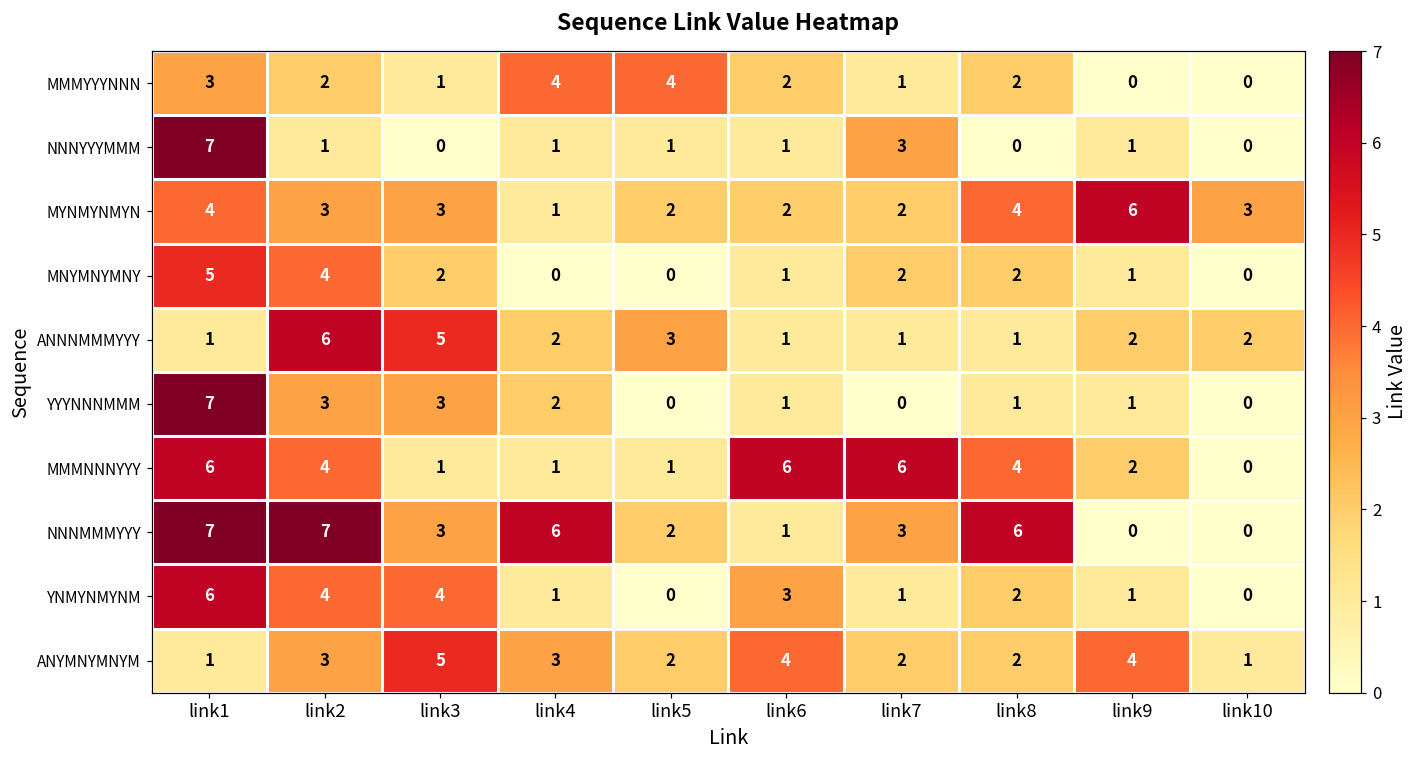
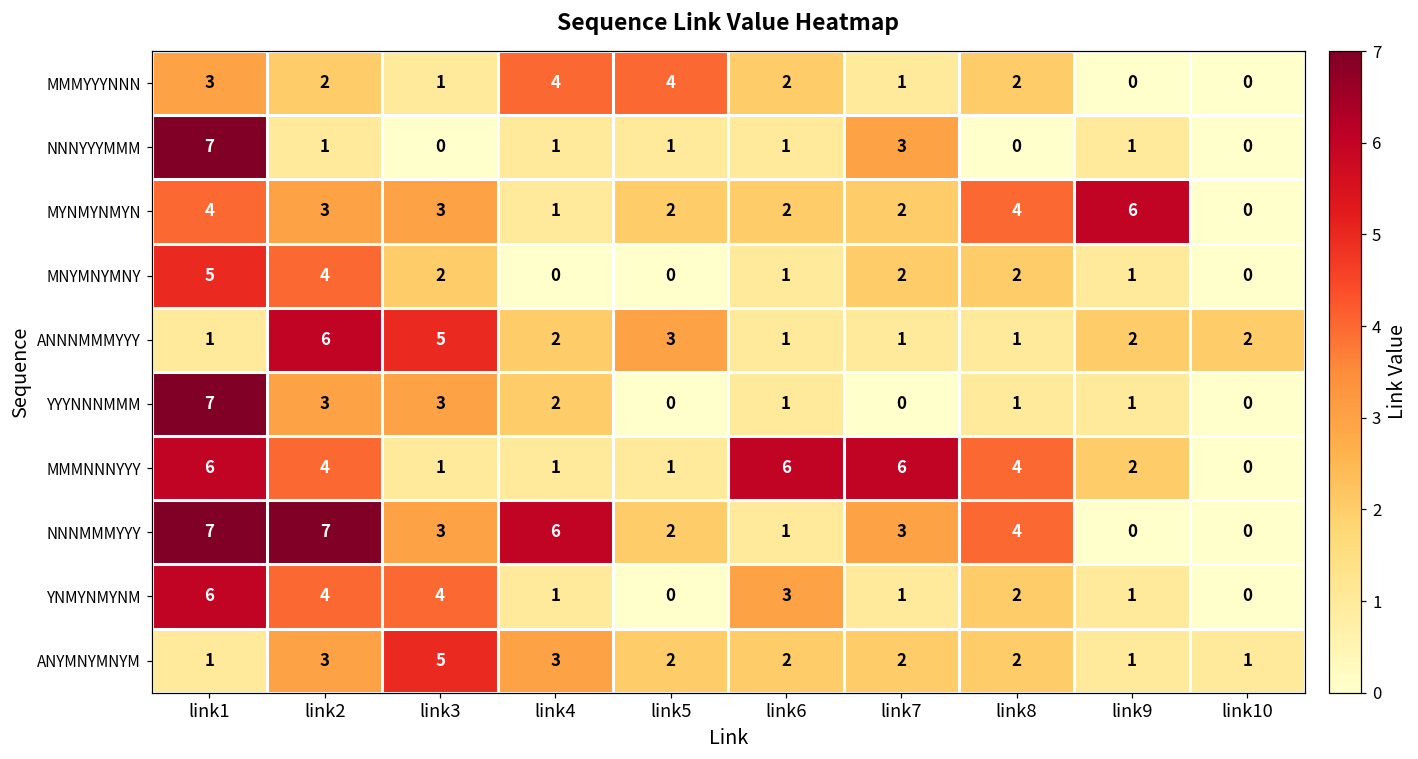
MYNMYNMYN, link10: 3 -> 0
NNNMMMYYY, link8: 6 -> 4
ANYMNYMNYM, link6: 4 -> 2
ANYMNYMNYM, link9: 4 -> 1
